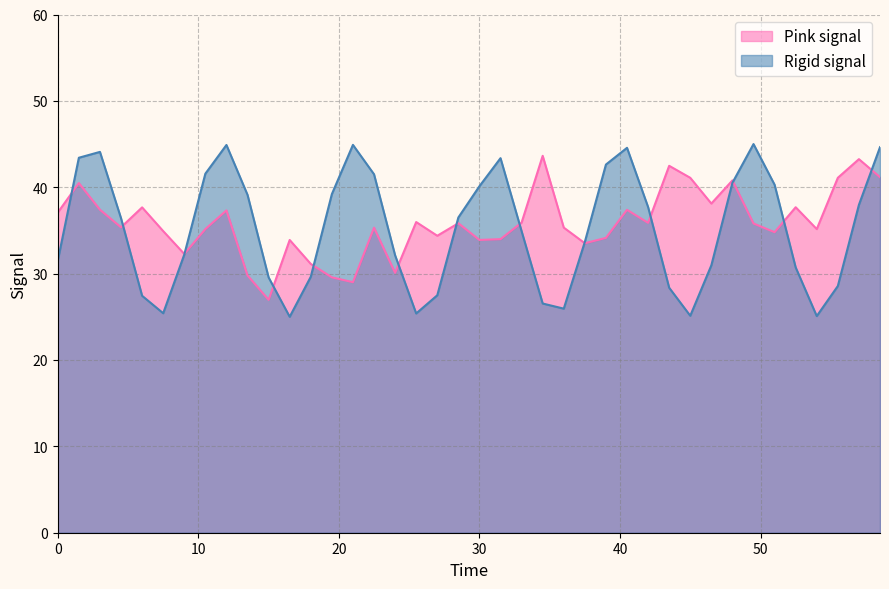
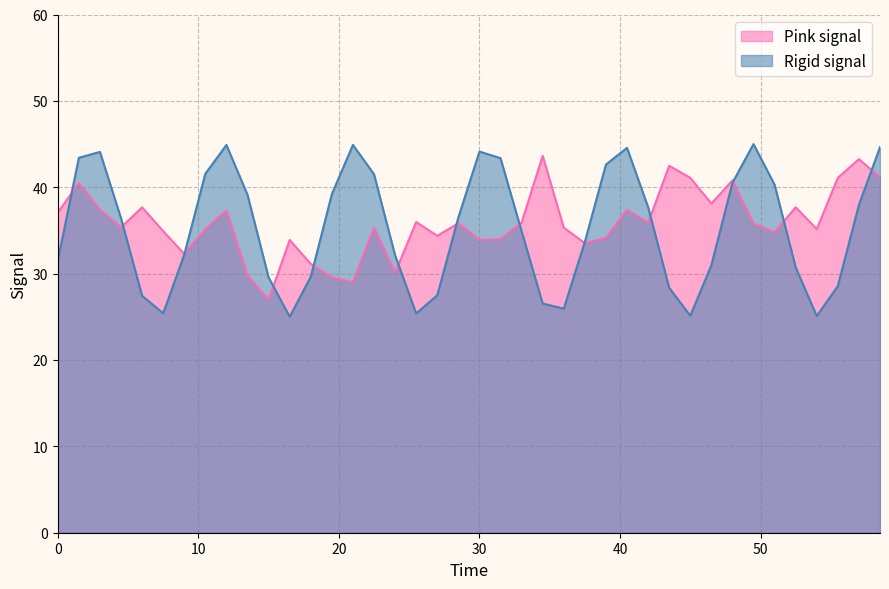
Rigid signal, 30: 40 -> 44
